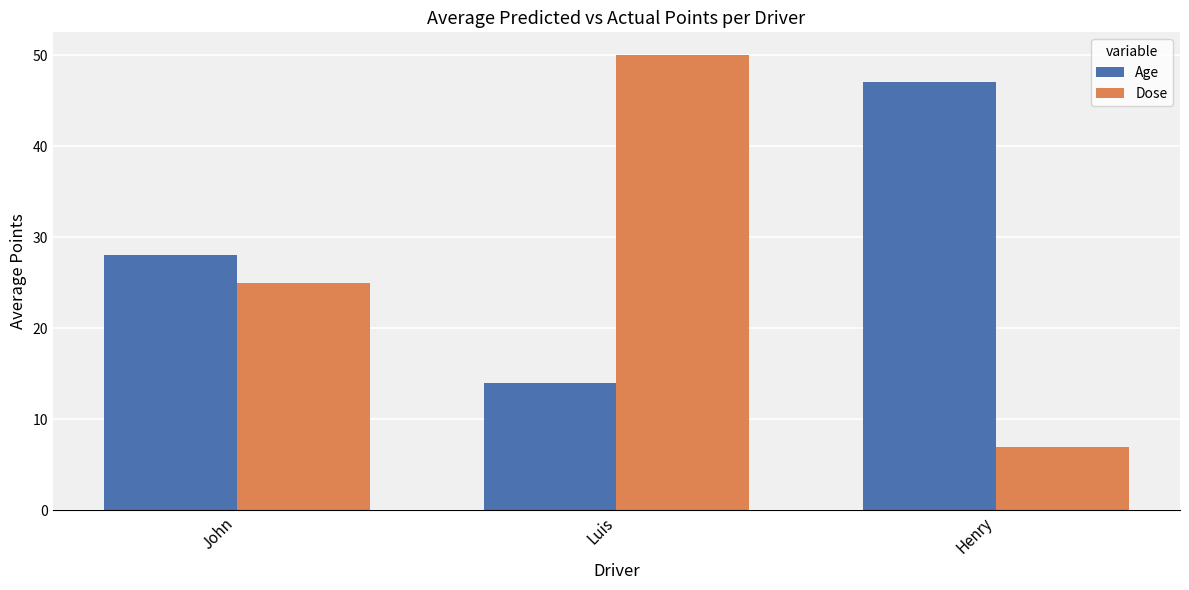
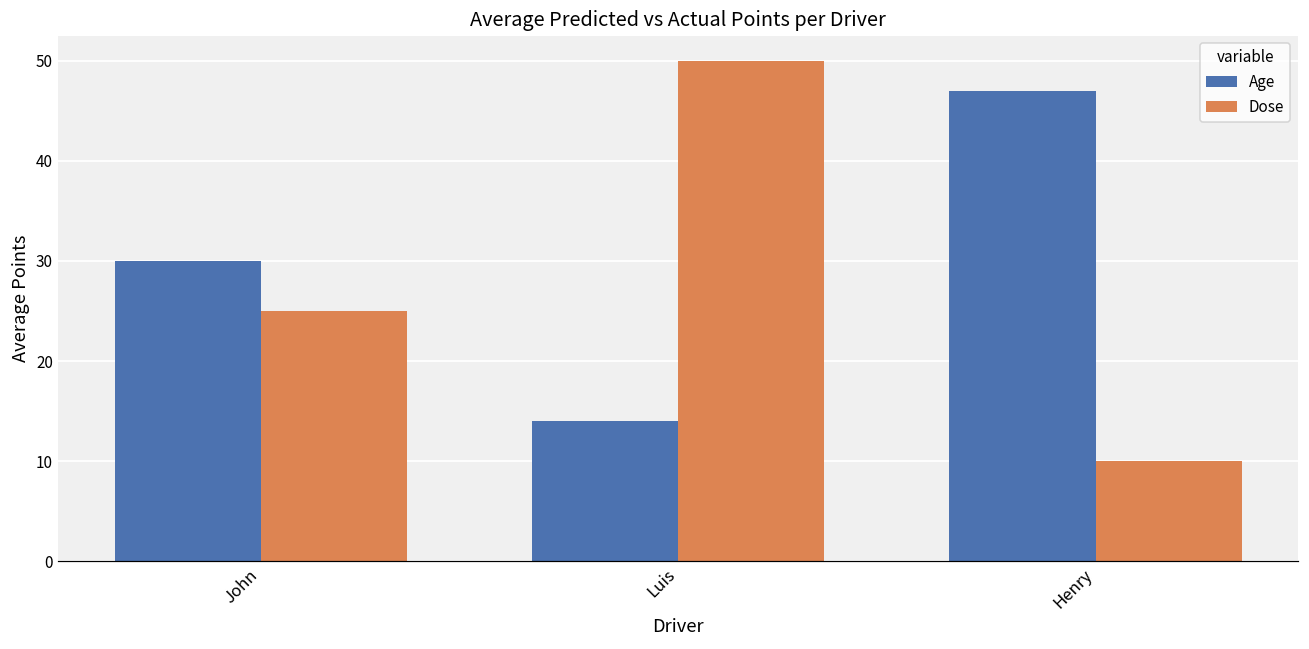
Age, John: 28 -> 30
Dose, Henry: 7 -> 10
